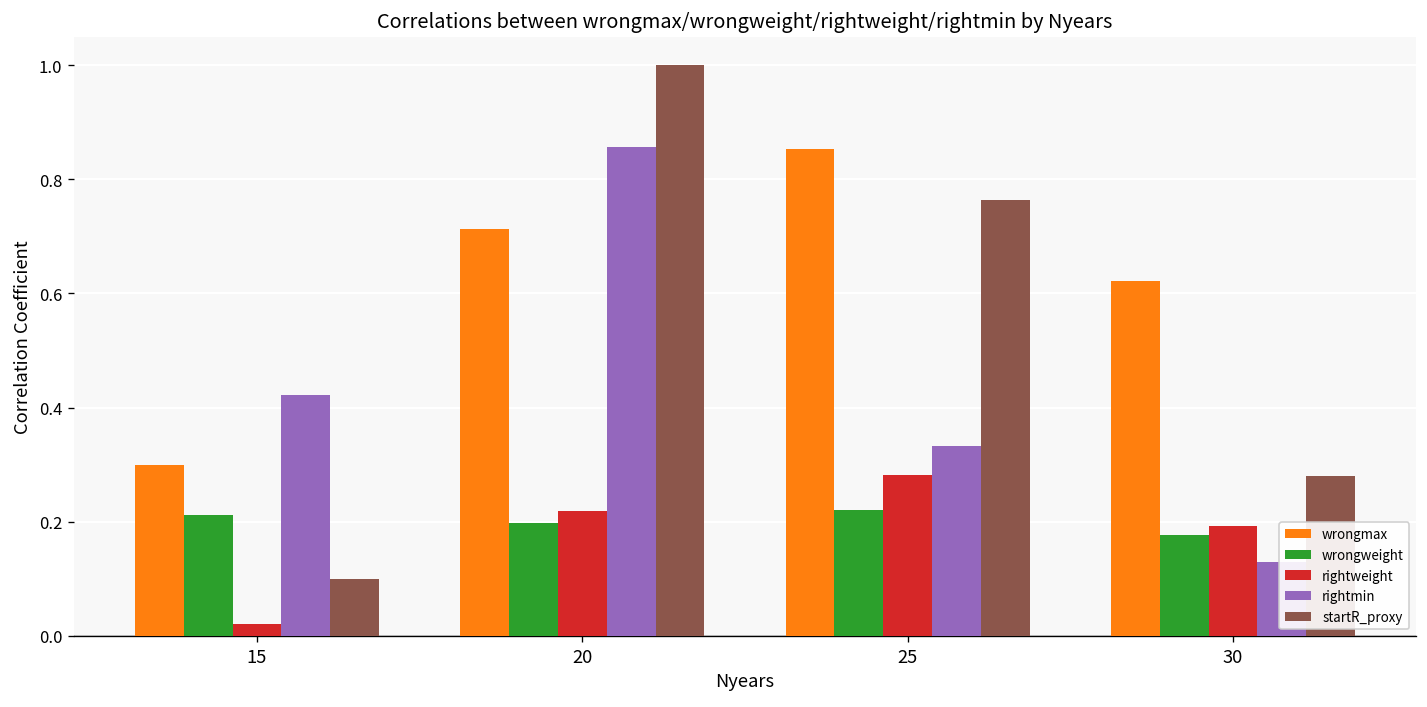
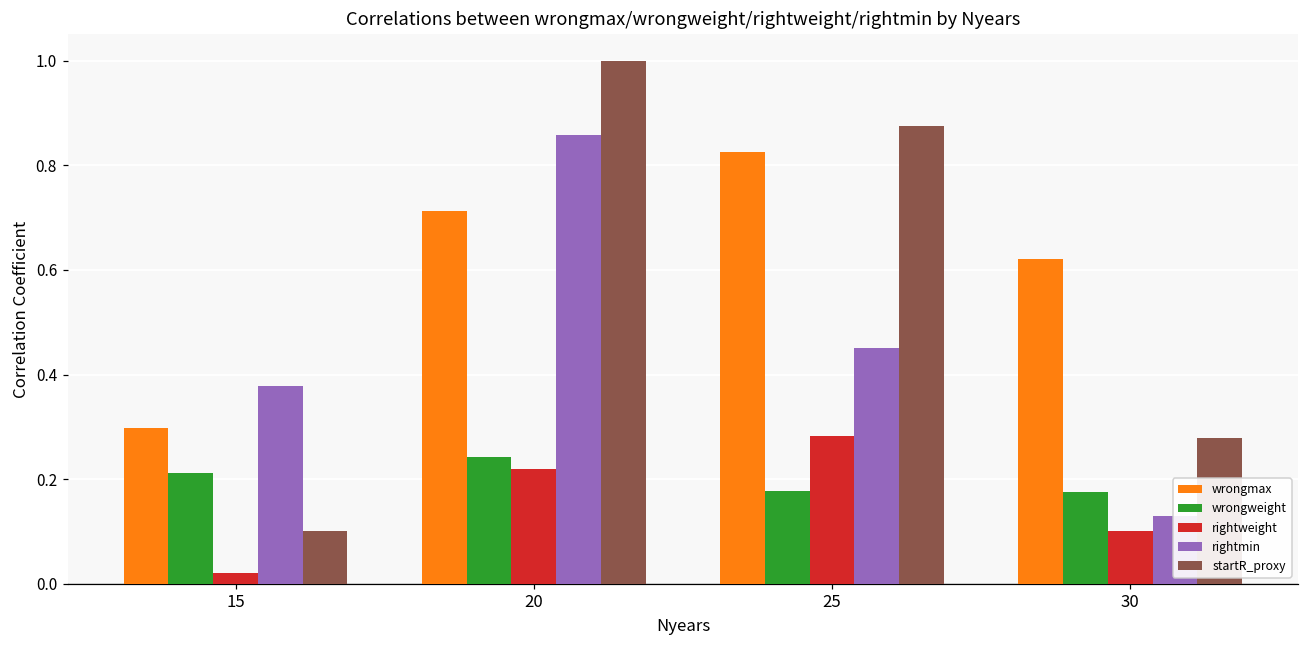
rightmin, 15: 0.42 -> 0.38
wrongweight, 20: 0.20 -> 0.24
wrongmax, 25: 0.85 -> 0.82
wrongweight, 25: 0.22 -> 0.18
rightmin, 25: 0.33 -> 0.45
startR_proxy, 25: 0.76 -> 0.88
rightweight, 30: 0.19 -> 0.10
